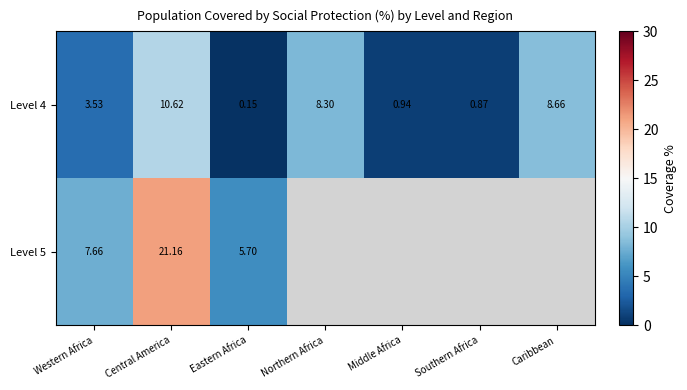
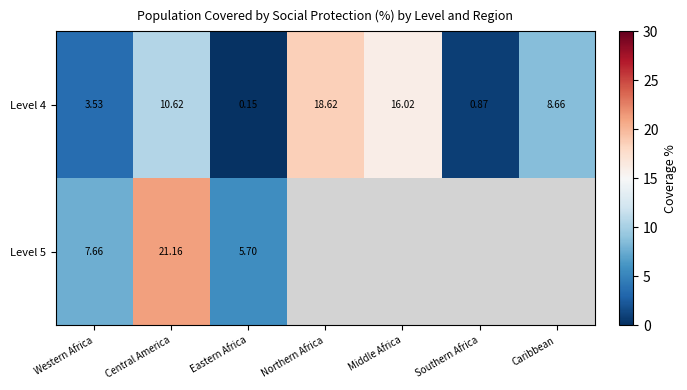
Level 4, Northern Africa: 8.30 -> 18.62
Level 4, Middle Africa: 0.94 -> 16.02
